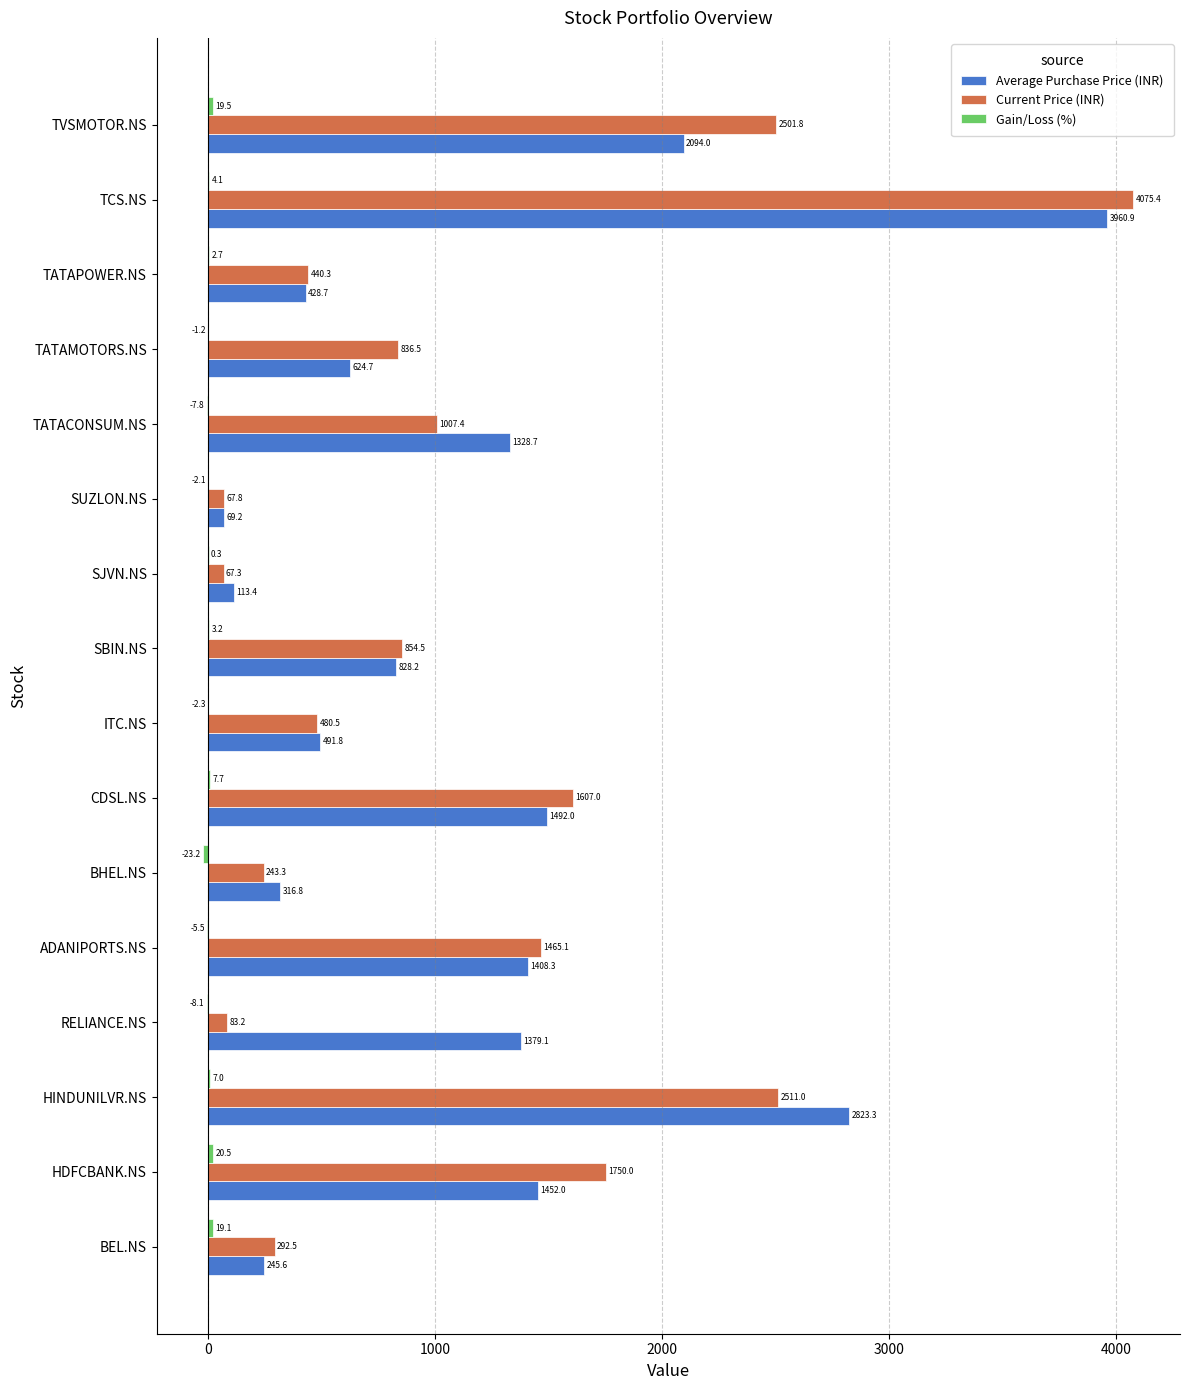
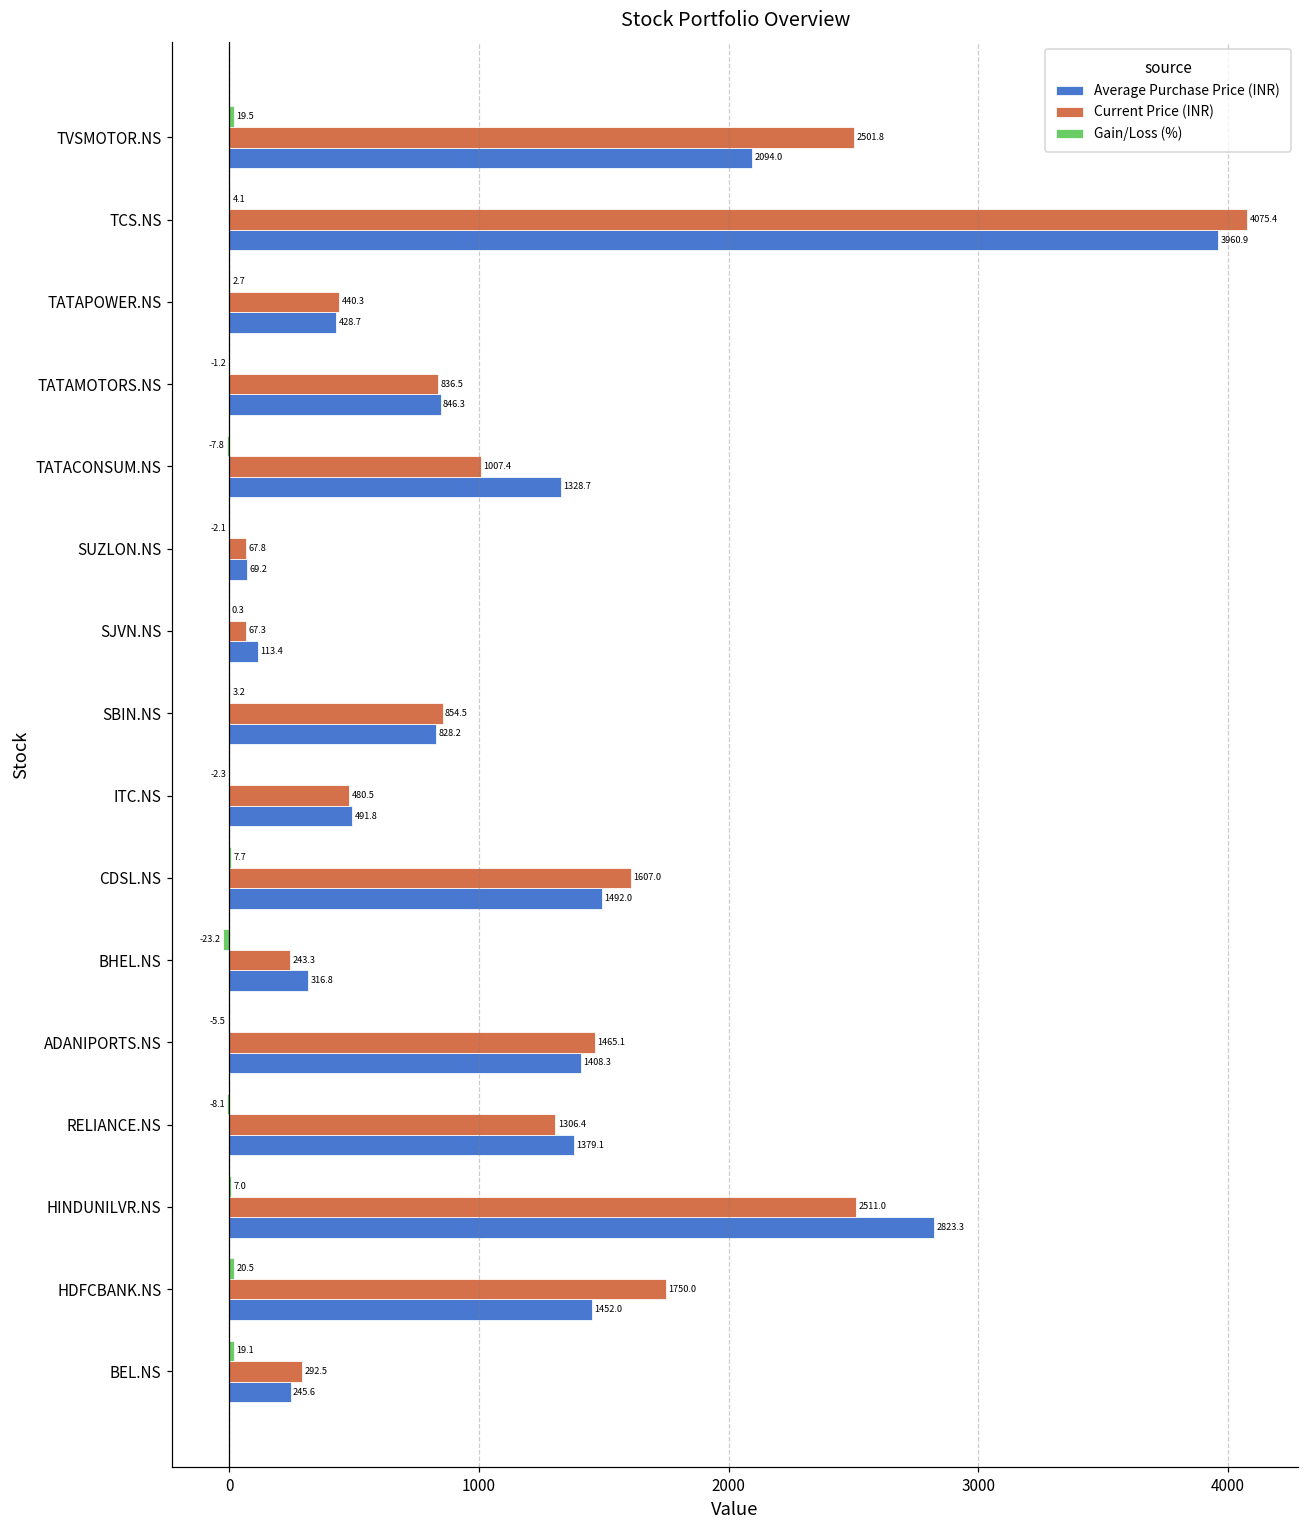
Average Purchase Price (INR), TATAMOTORS.NS: 624.7 -> 846.3
Current Price (INR), RELIANCE.NS: 83.2 -> 1306.4
